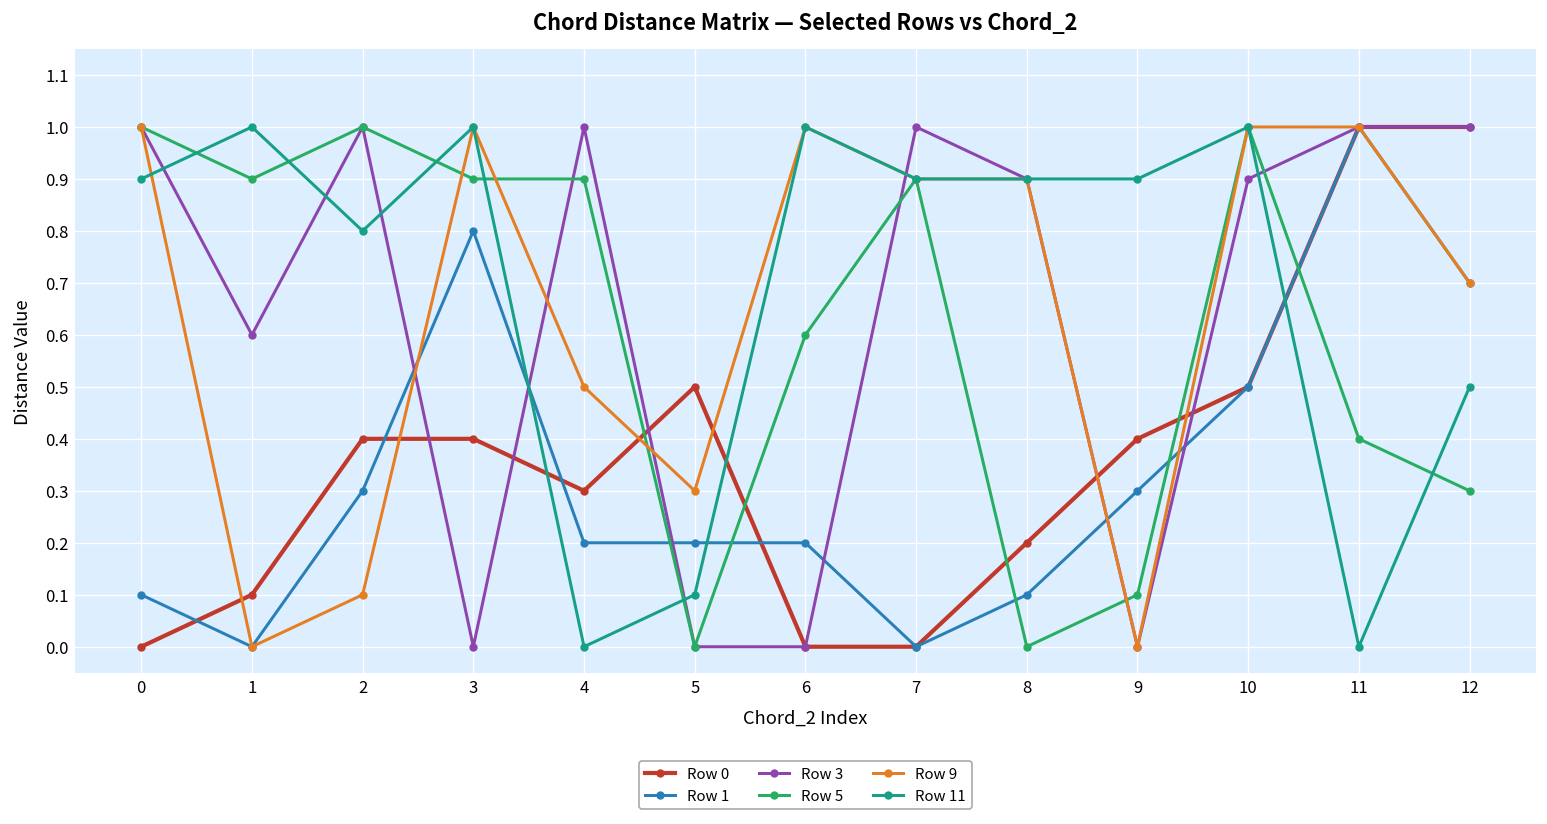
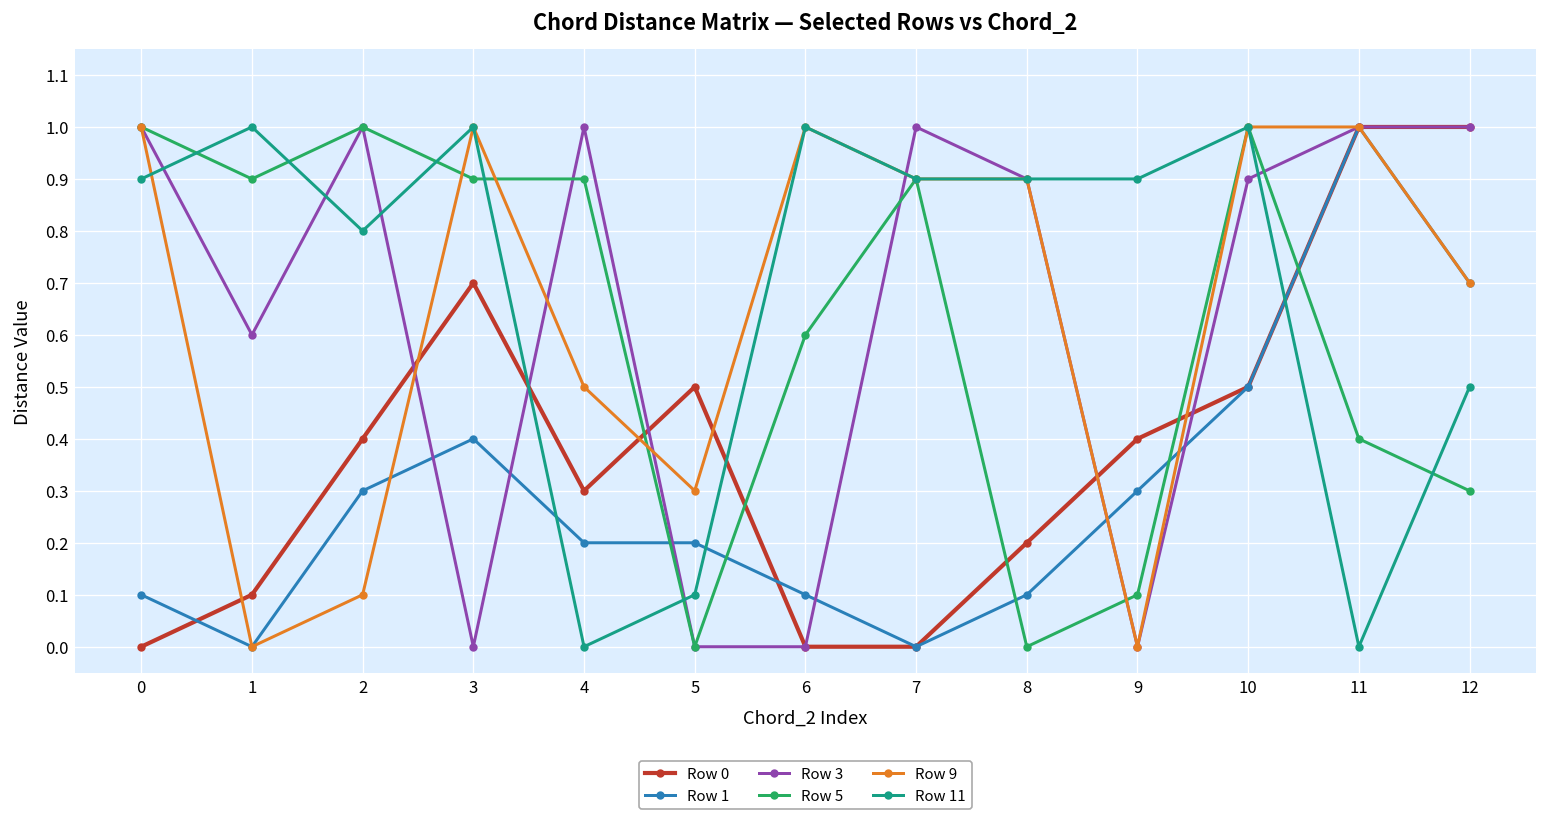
Row 0, 3: 0.4 -> 0.7
Row 1, 3: 0.8 -> 0.4
Row 1, 6: 0.2 -> 0.1
